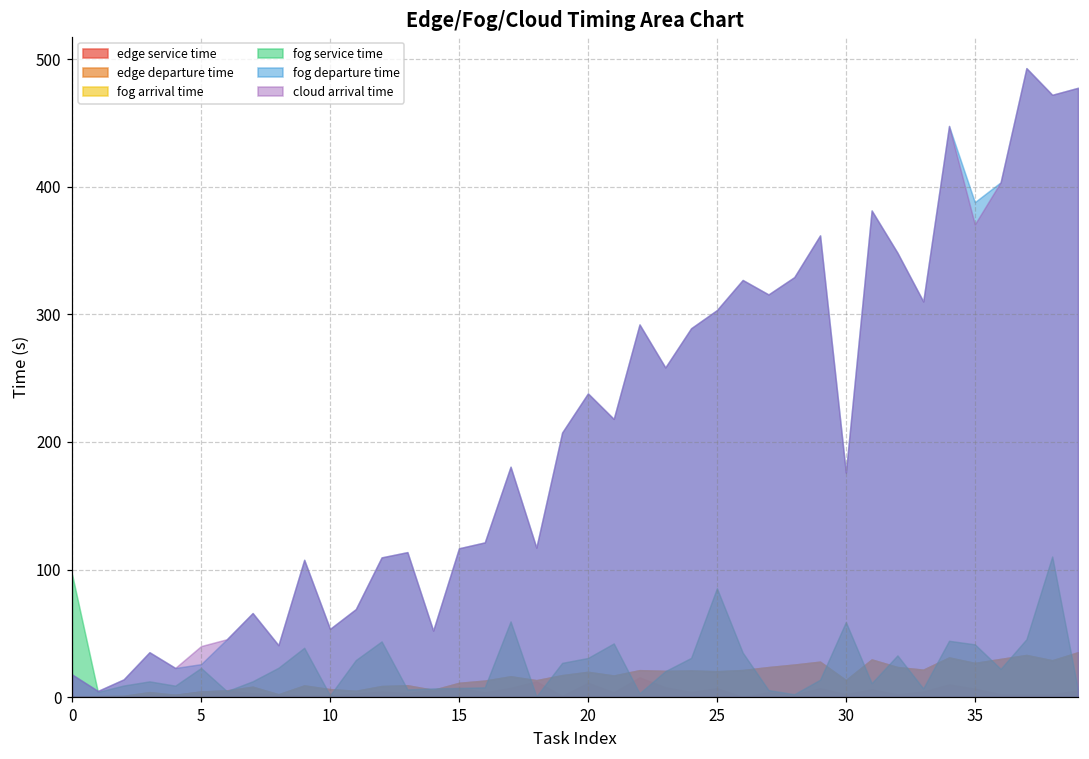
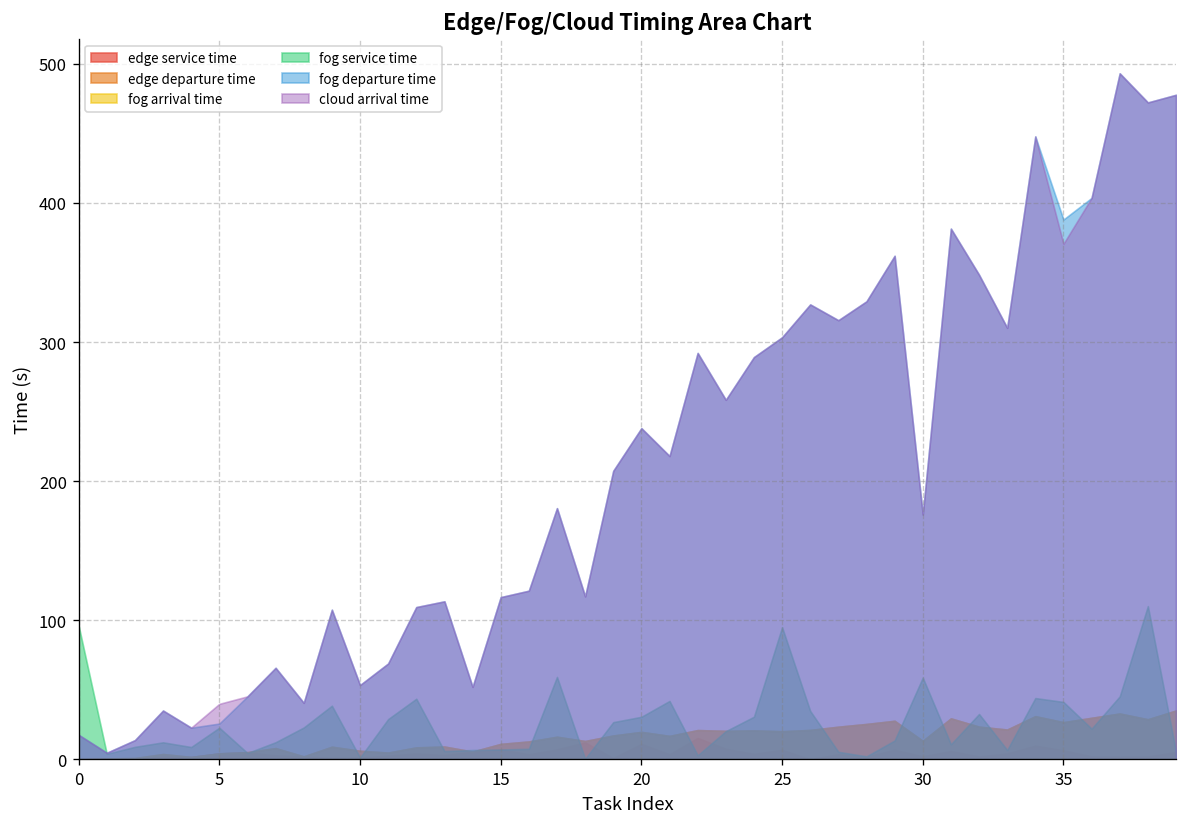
fog service time, 25: 85 -> 95
